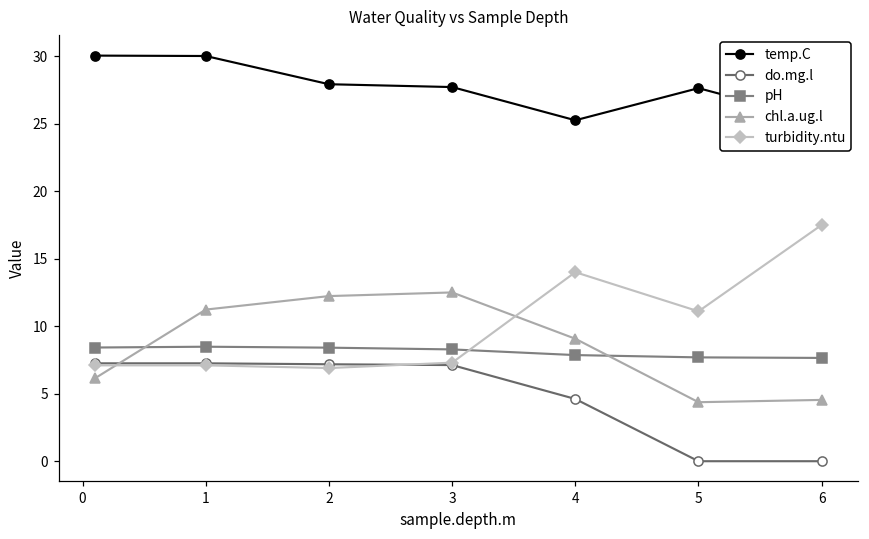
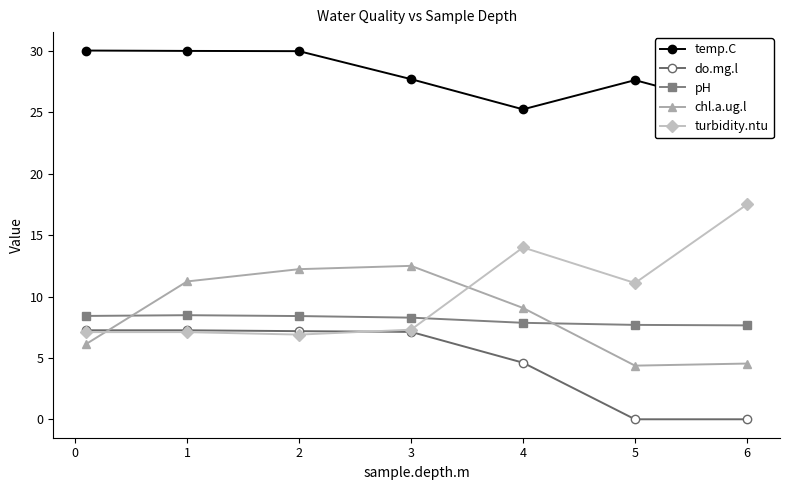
temp.C, 2: 27.9 -> 30.0
